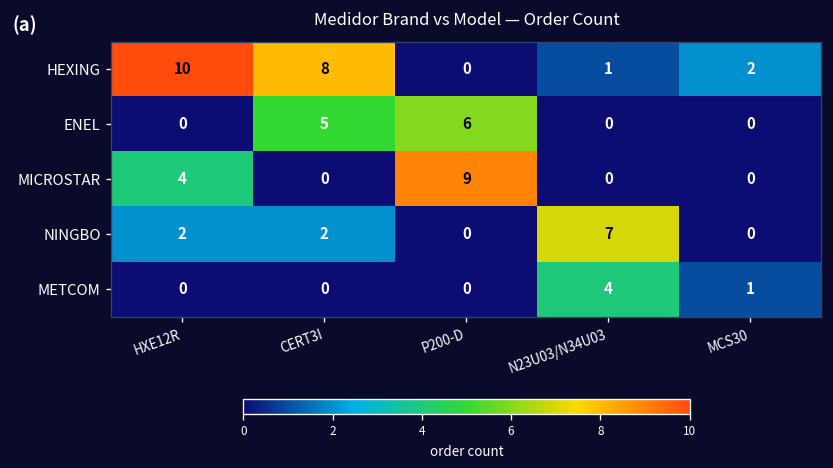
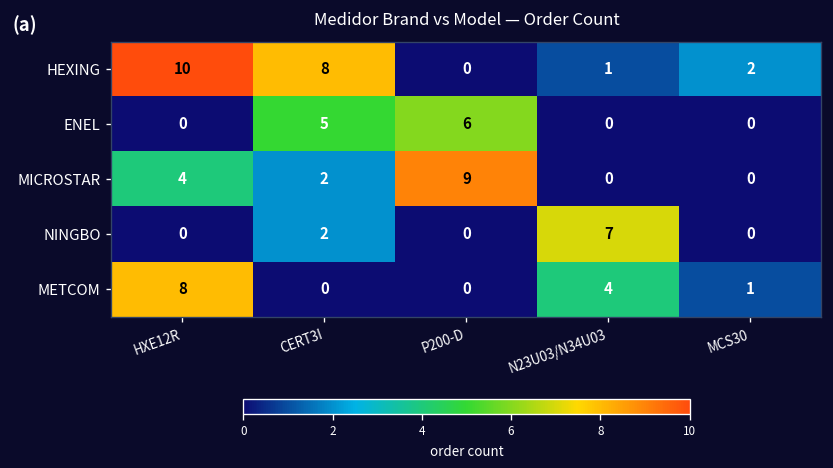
MICROSTAR, CERT3I: 0 -> 2
NINGBO, HXE12R: 2 -> 0
METCOM, HXE12R: 0 -> 8
